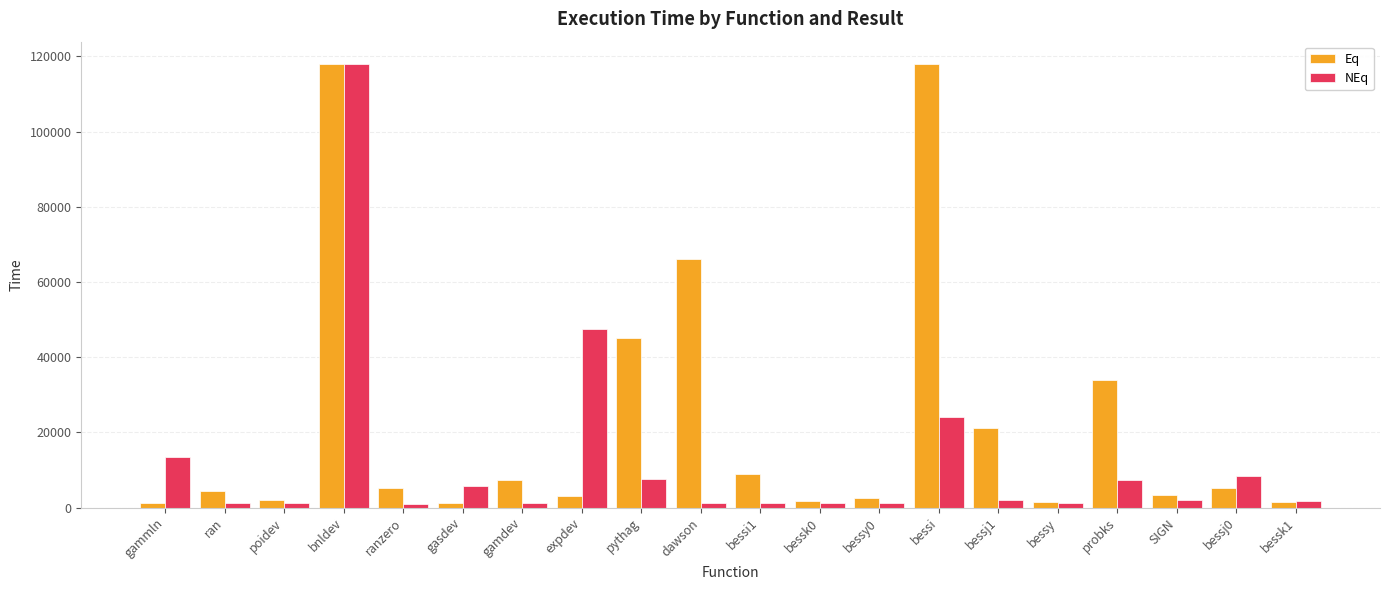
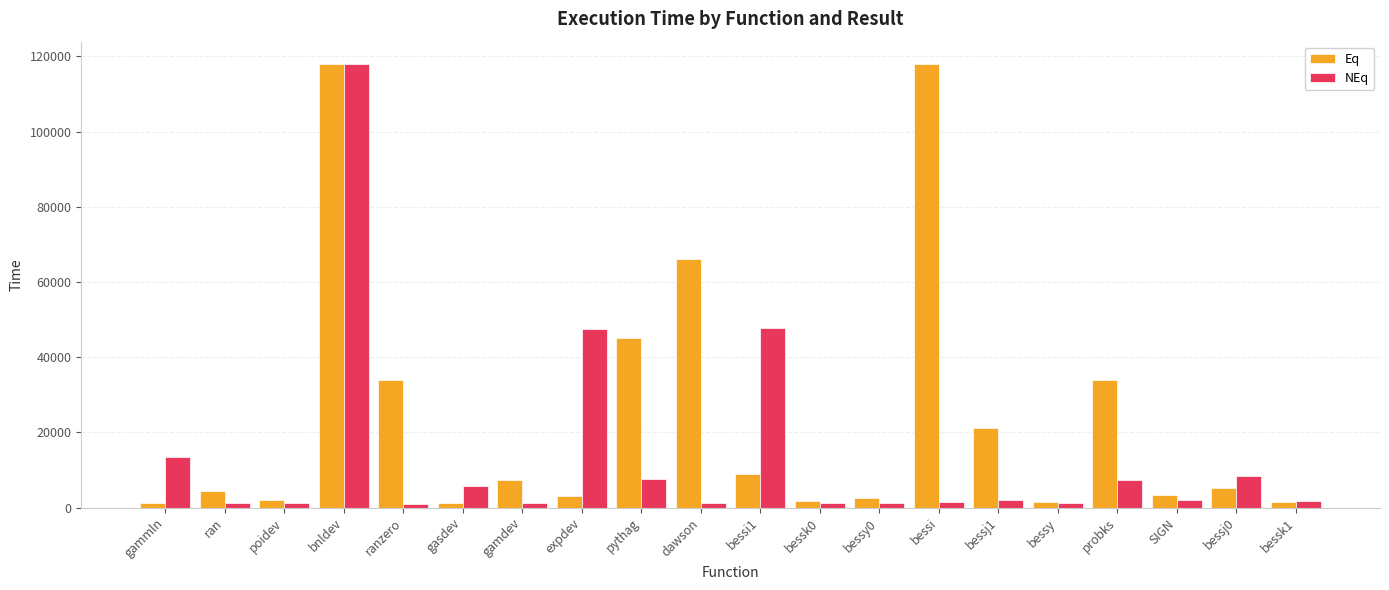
Eq, ranzero: 5000 -> 34000
NEq, bessi1: 1000 -> 48000
NEq, bessi: 24000 -> 1000
